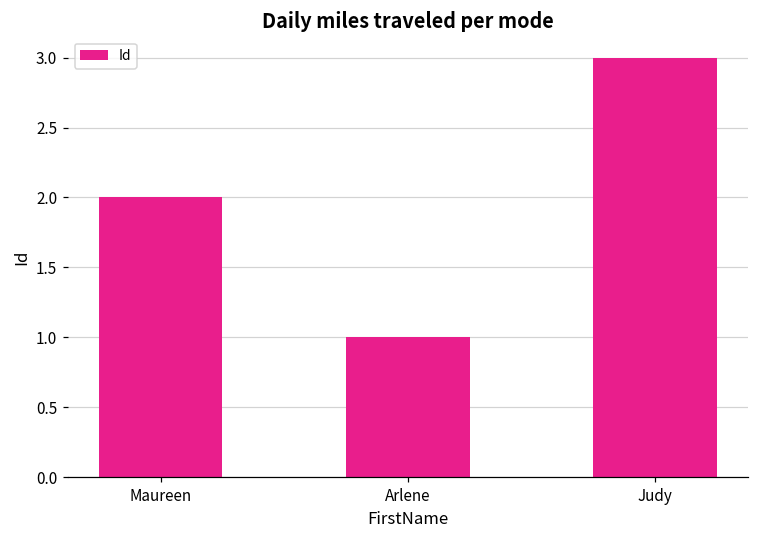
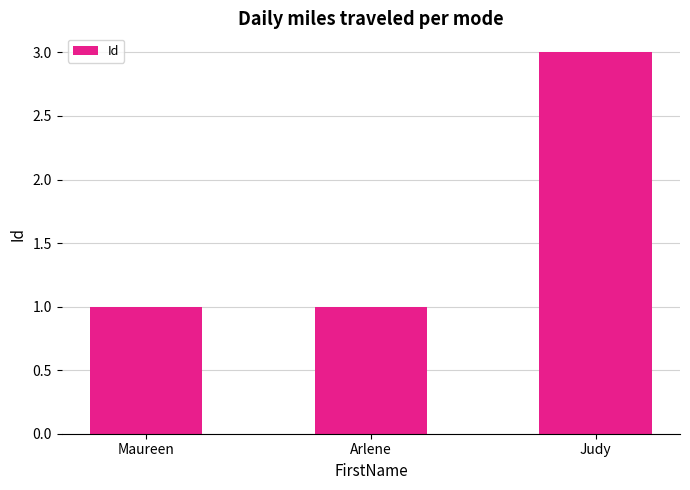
Maureen: 2 -> 1
